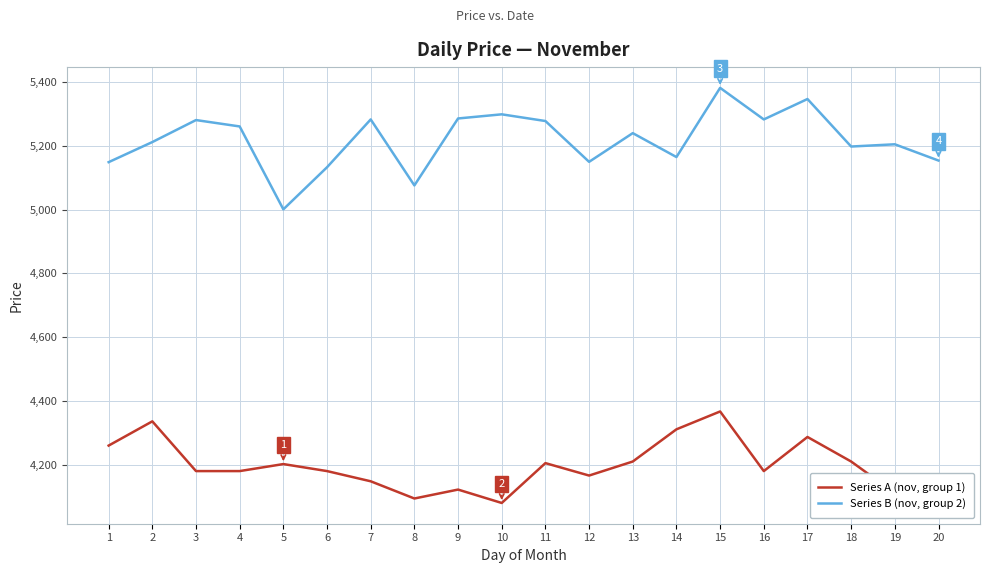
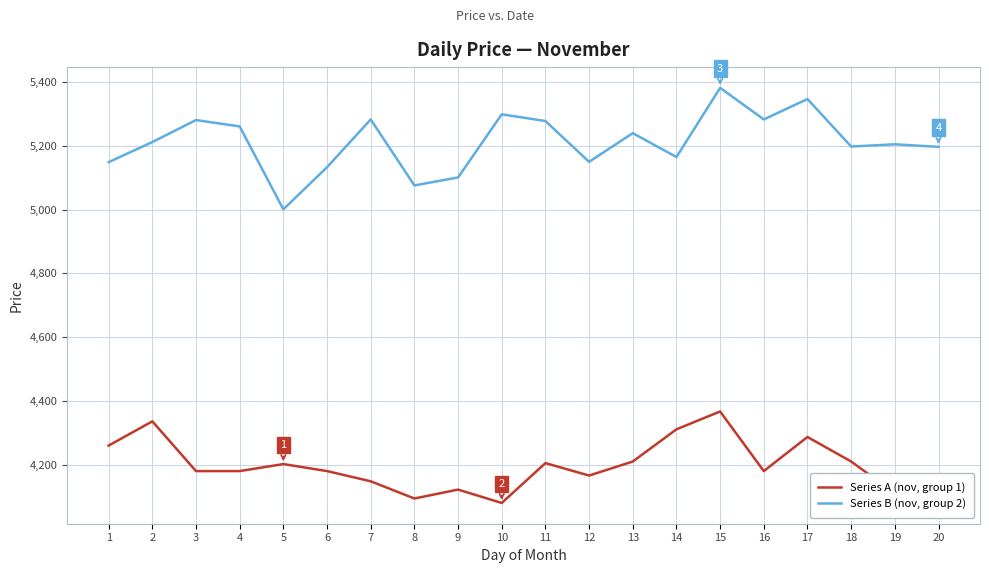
Series B (nov, group 2), 9: 5,290 -> 5,100
Series B (nov, group 2), 20: 5,150 -> 5,200
